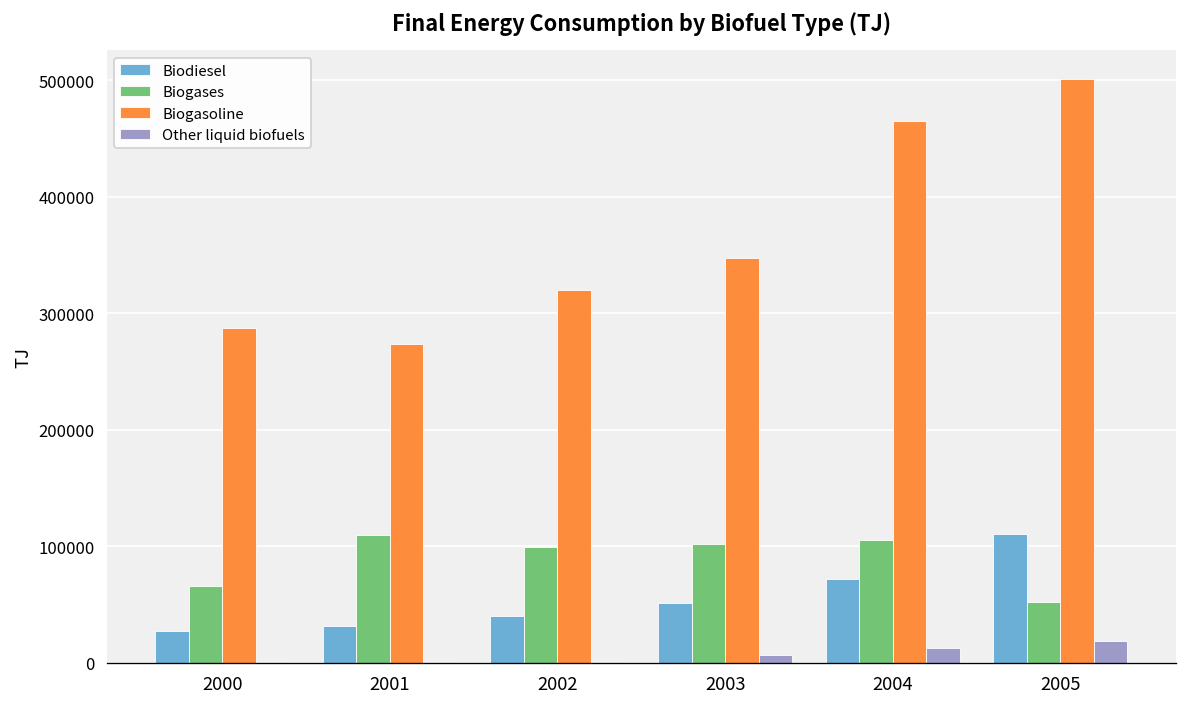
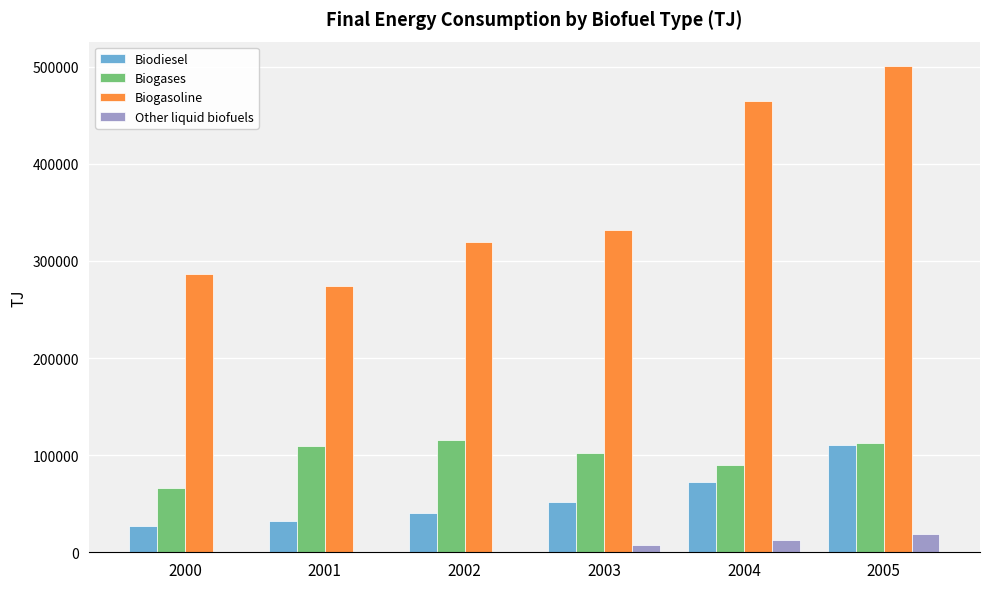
Biogases, 2002: 100000 -> 120000
Biogasoline, 2003: 350000 -> 330000
Biogases, 2004: 110000 -> 90000
Biogases, 2005: 50000 -> 110000
